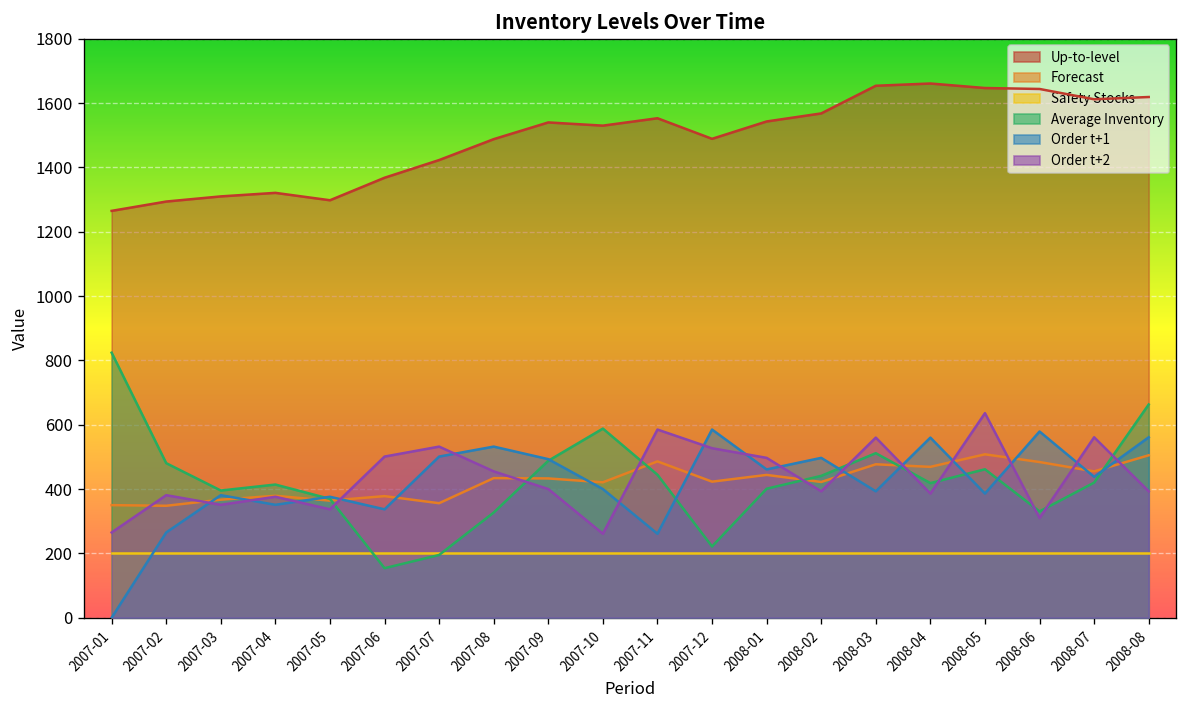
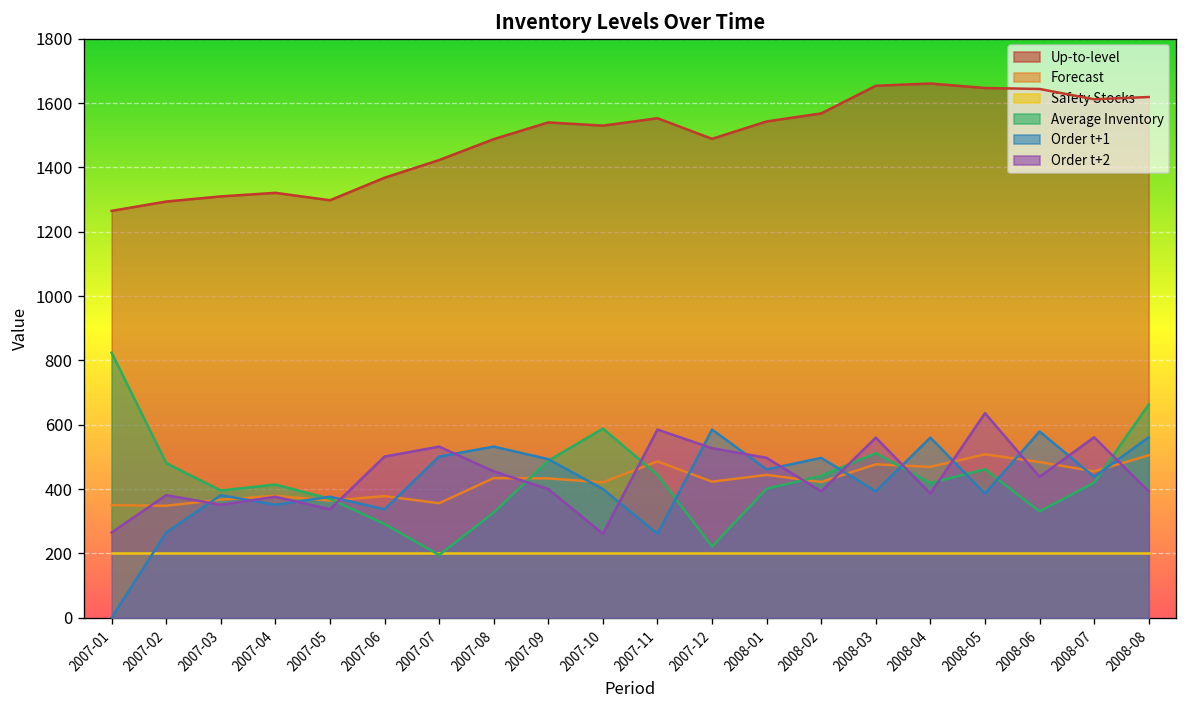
Average Inventory, 2007-06: 150 -> 290
Order t+2, 2008-06: 310 -> 440
